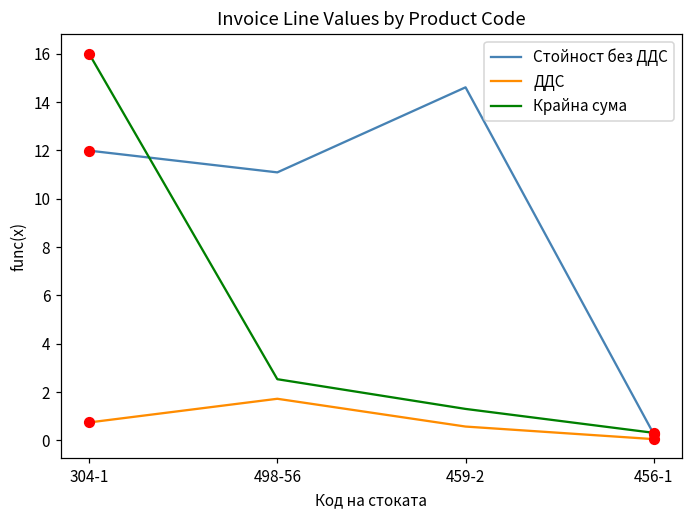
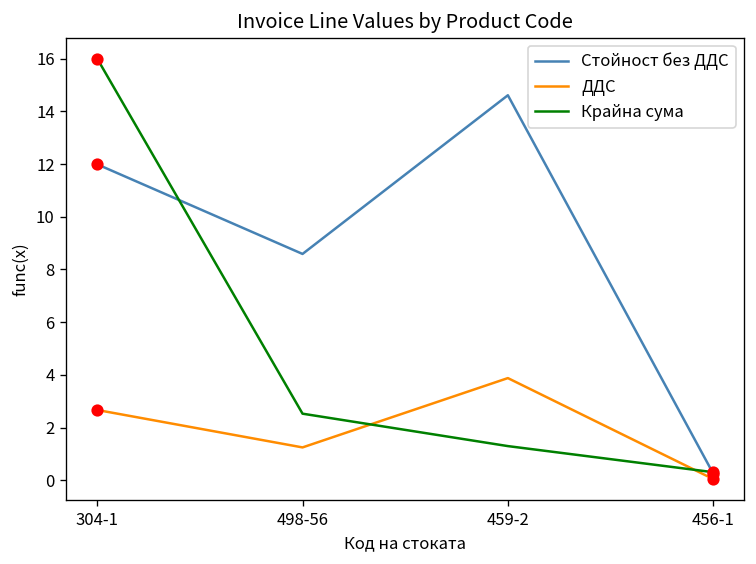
ДДС, 304-1: 0.7 -> 2.7
Стойност без ДДС, 498-56: 11.1 -> 8.6
ДДС, 498-56: 1.7 -> 1.3
ДДС, 459-2: 0.6 -> 3.9
